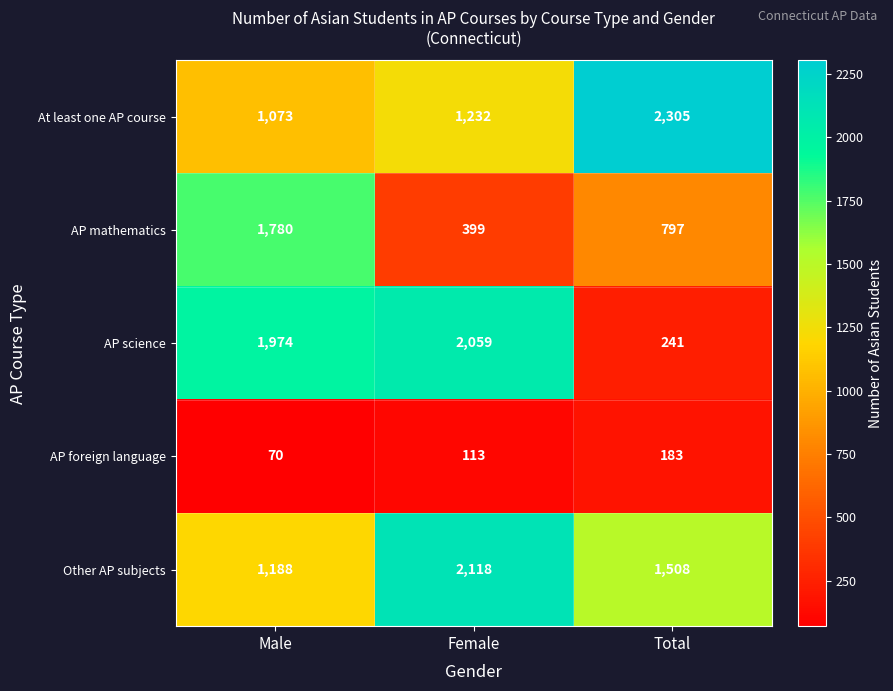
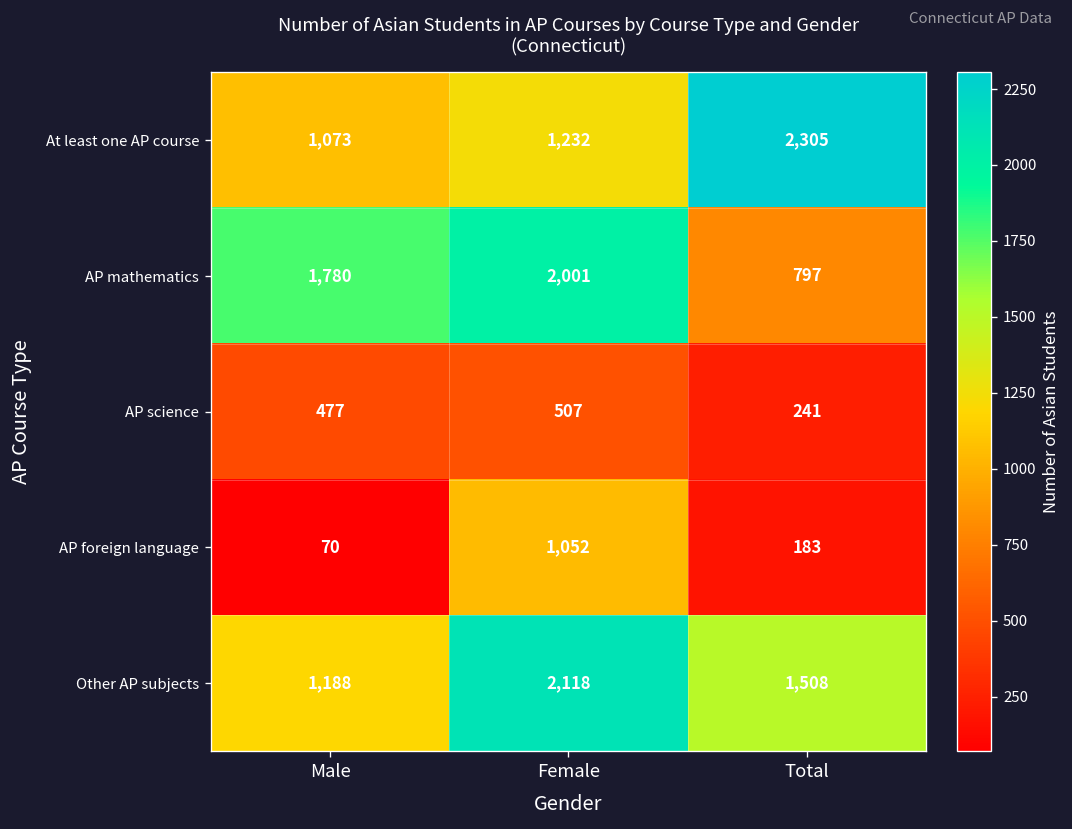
AP mathematics, Female: 399 -> 2,001
AP science, Male: 1,974 -> 477
AP science, Female: 2,059 -> 507
AP foreign language, Female: 113 -> 1,052
